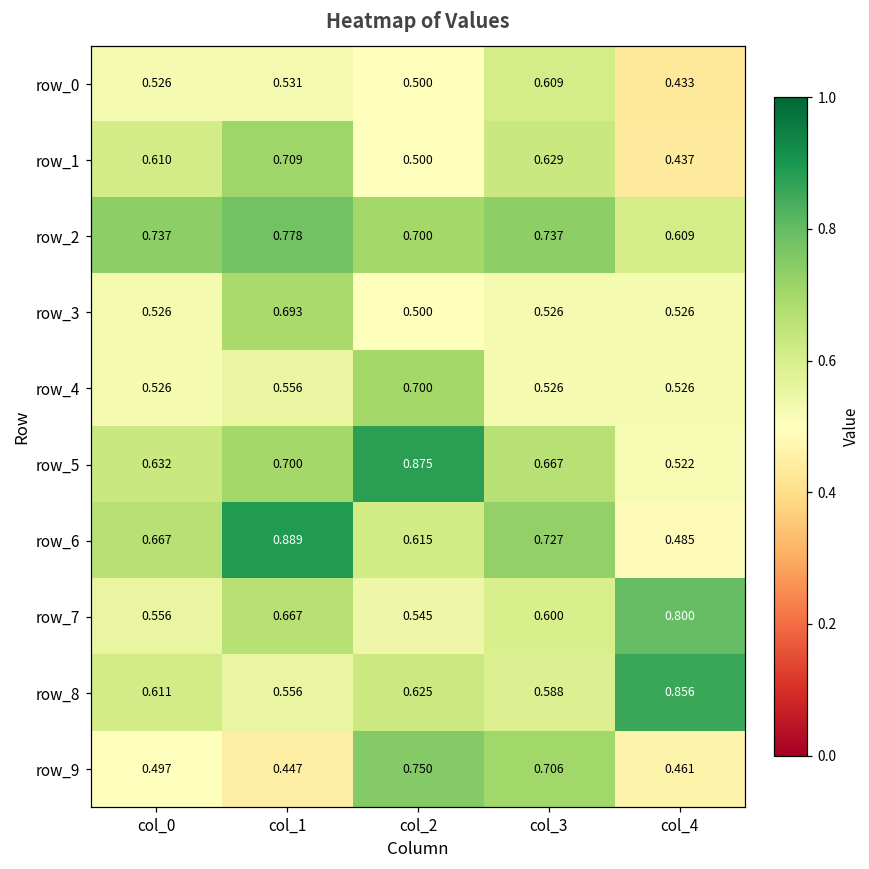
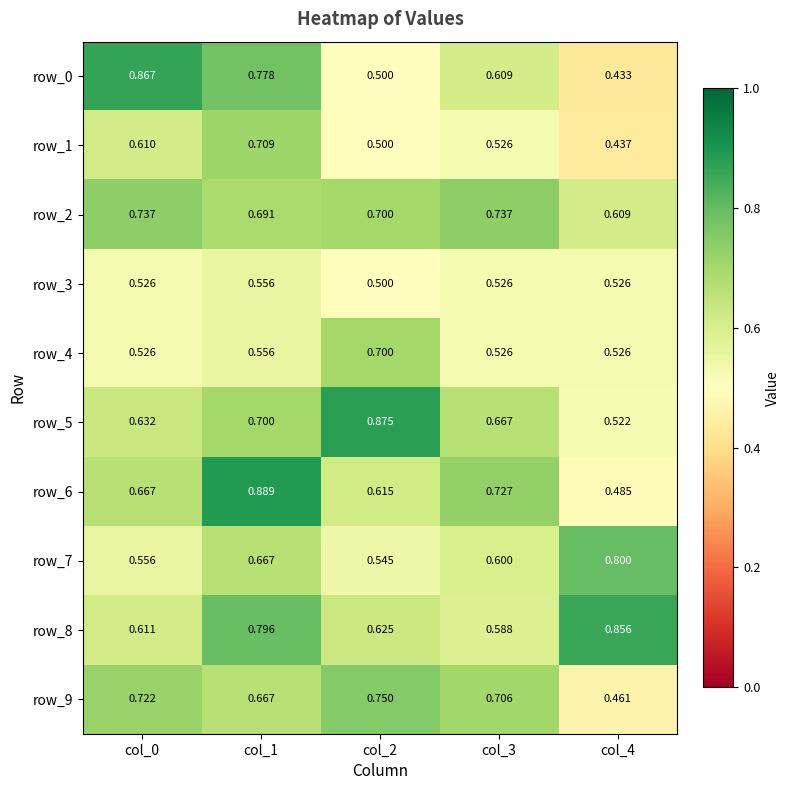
row_0, col_0: 0.526 -> 0.867
row_0, col_1: 0.531 -> 0.778
row_1, col_3: 0.629 -> 0.526
row_2, col_1: 0.778 -> 0.691
row_3, col_1: 0.693 -> 0.556
row_8, col_1: 0.556 -> 0.796
row_9, col_0: 0.497 -> 0.722
row_9, col_1: 0.447 -> 0.667
